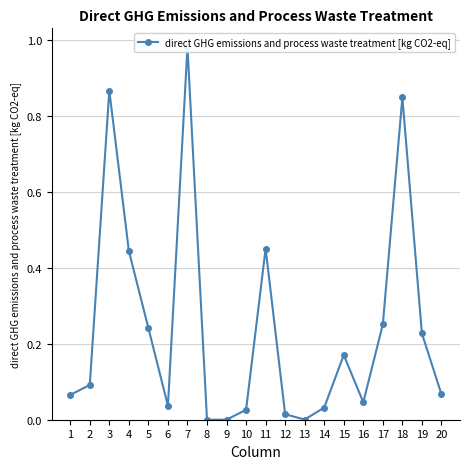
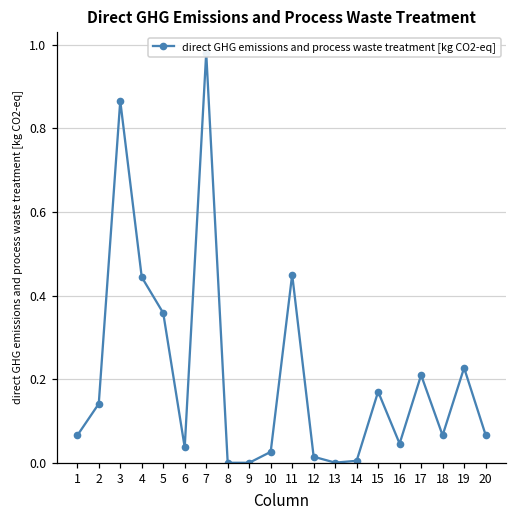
2: 0.09 -> 0.14
5: 0.24 -> 0.36
14: 0.03 -> 0.00
17: 0.25 -> 0.21
18: 0.85 -> 0.07
